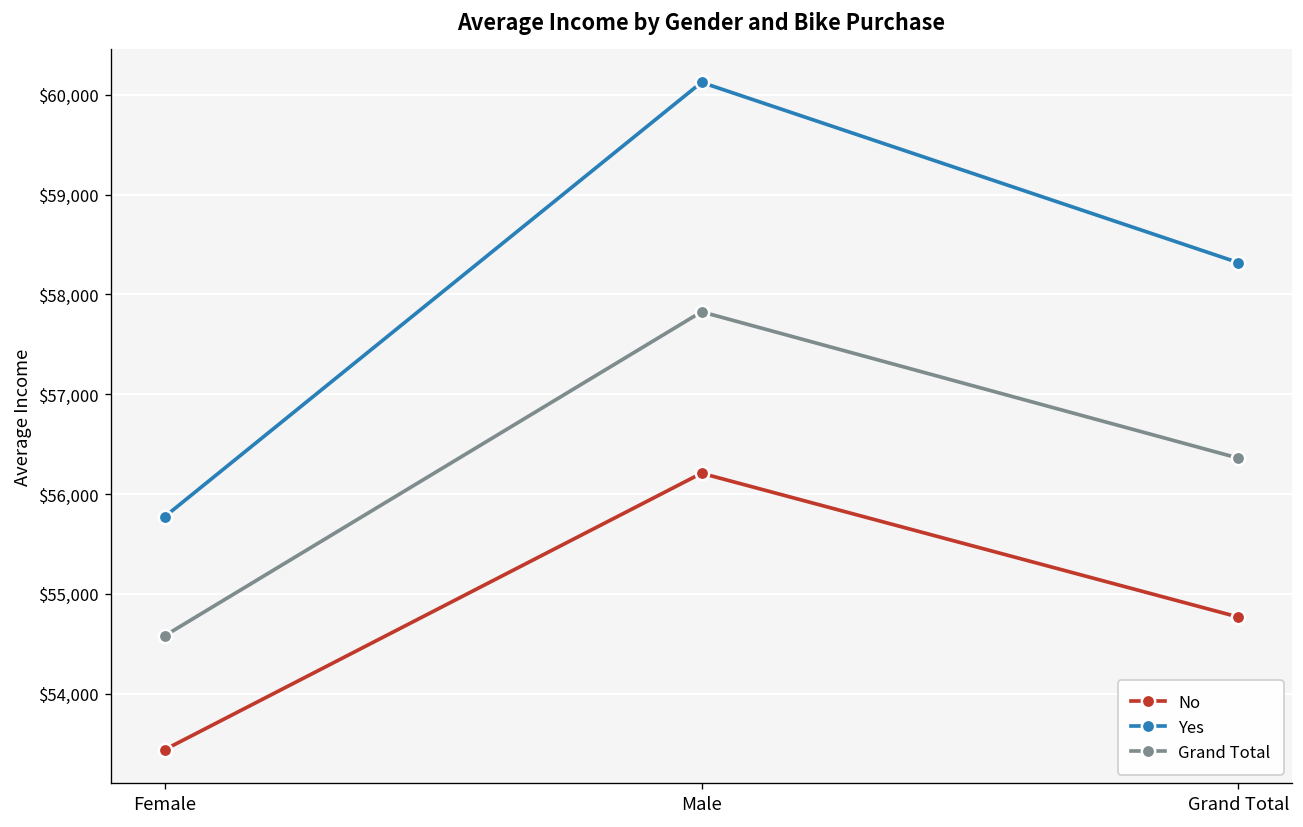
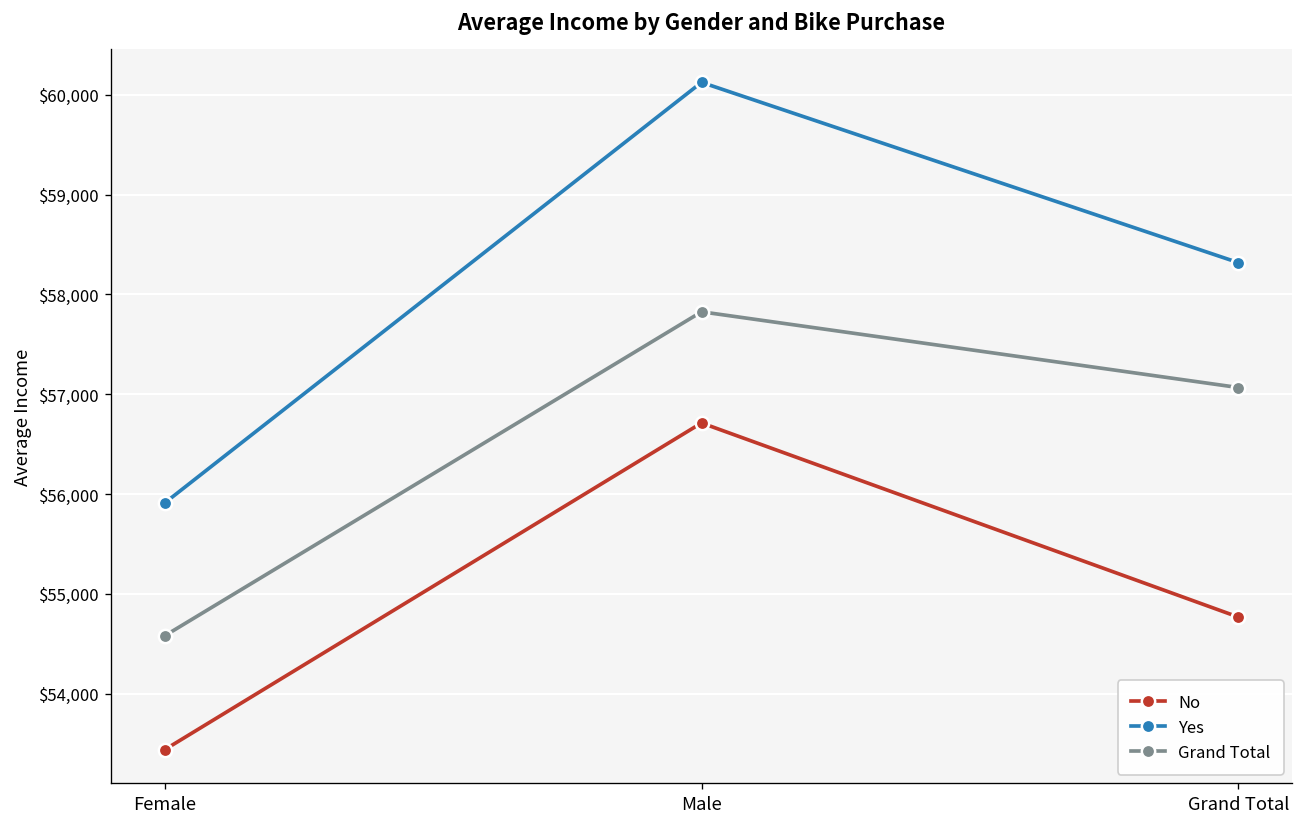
Yes, Female: $55,800 -> $55,900
No, Male: $56,200 -> $56,700
Grand Total, Grand Total: $56,400 -> $57,100
